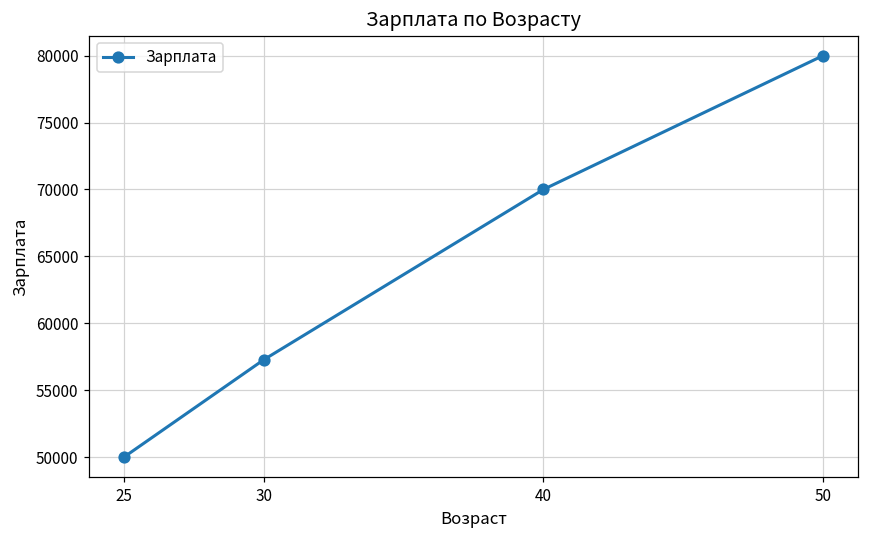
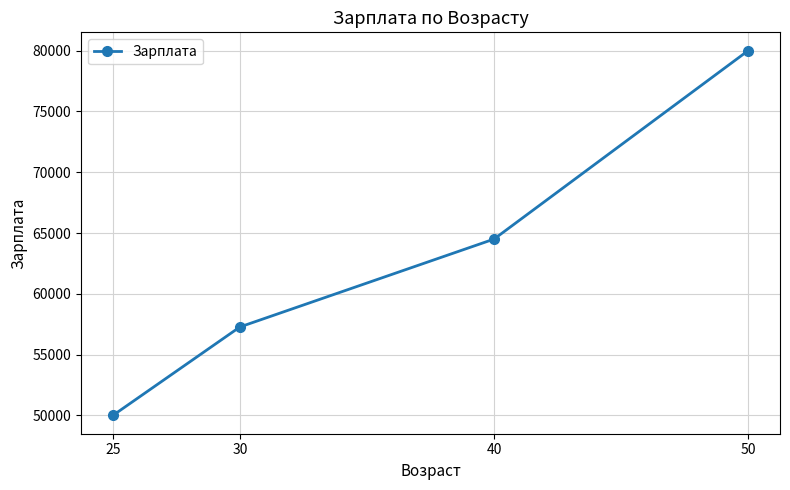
40: 70000 -> 64500
